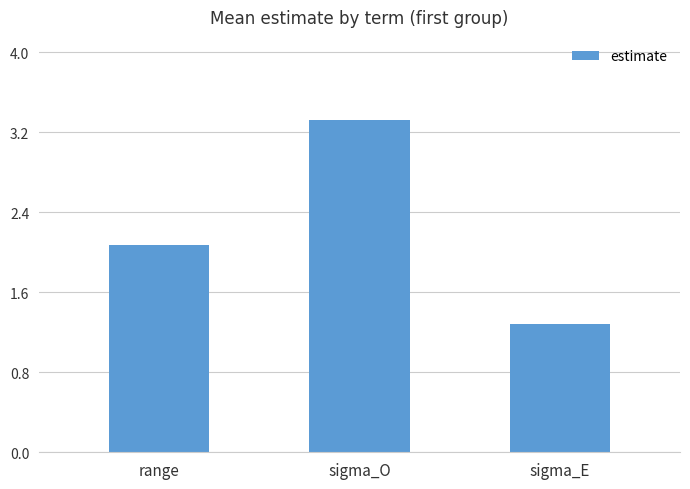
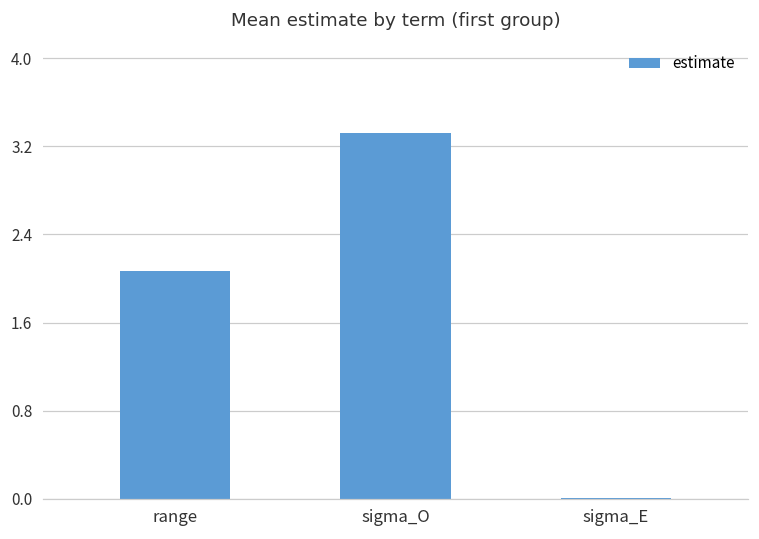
sigma_E: 1.28 -> 0.00
